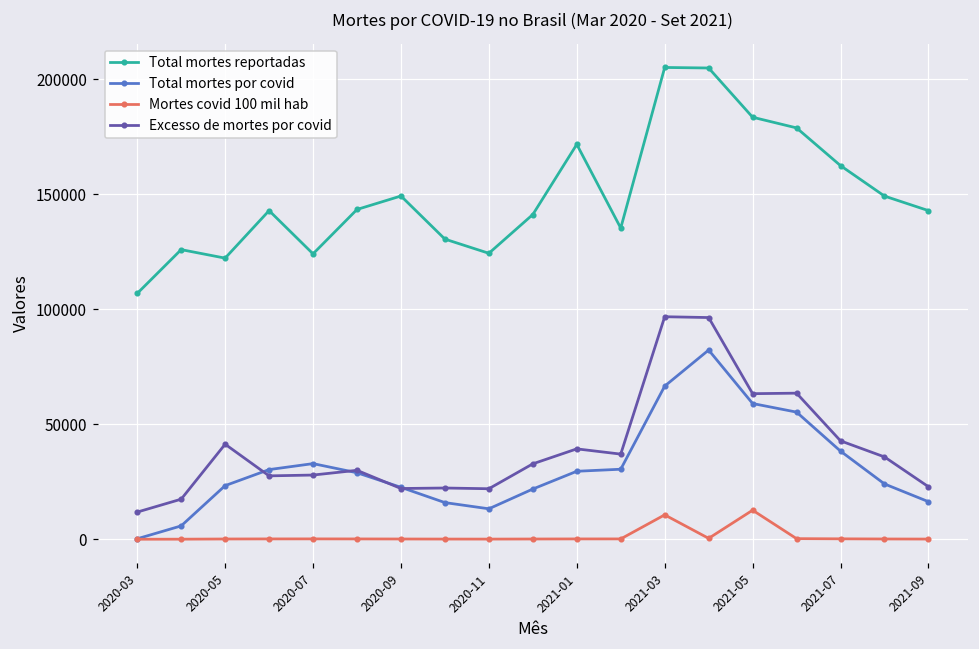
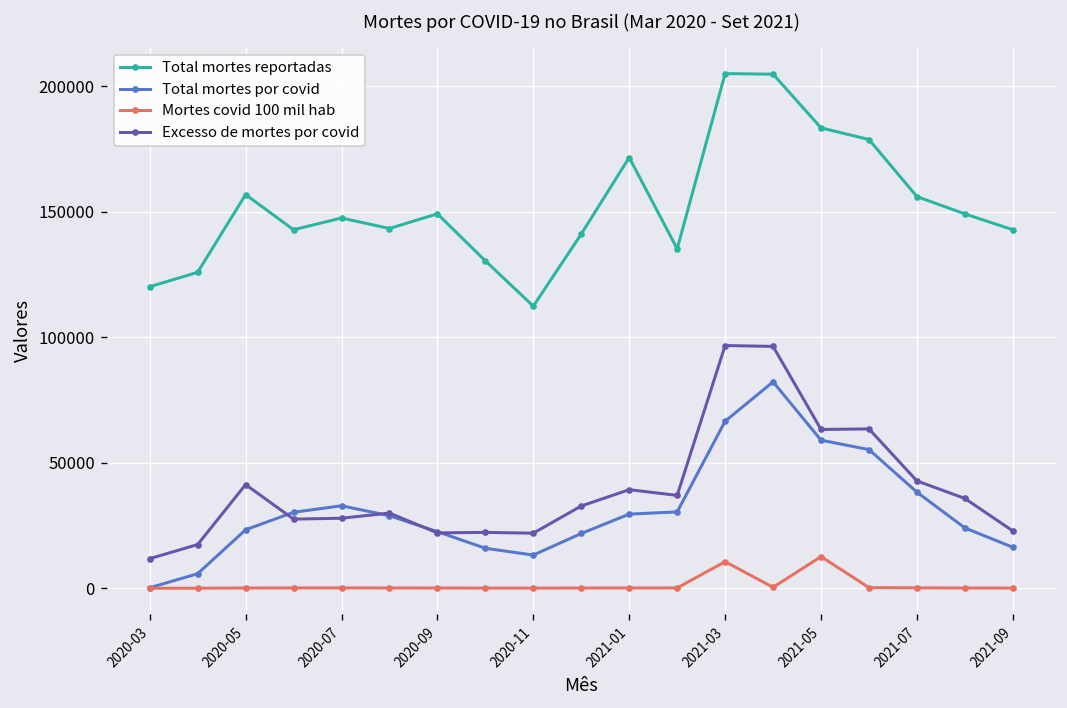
Total mortes reportadas, 2020-03: 107000 -> 120000
Total mortes reportadas, 2020-05: 122000 -> 157000
Total mortes reportadas, 2020-07: 124000 -> 148000
Total mortes reportadas, 2020-11: 124000 -> 112000
Total mortes reportadas, 2021-07: 162000 -> 156000
